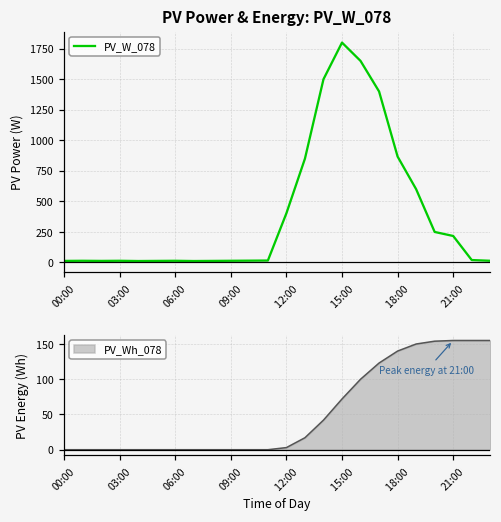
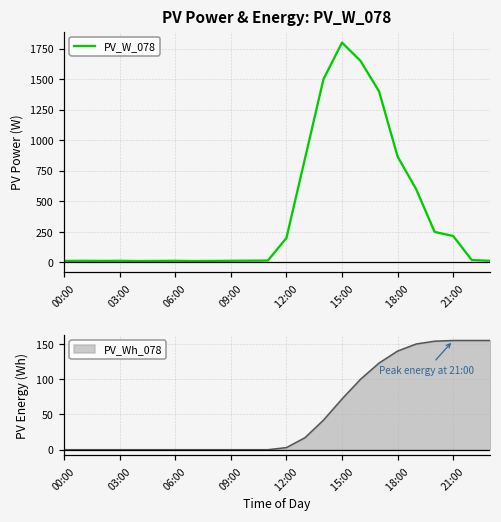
PV Power & Energy: PV_W_078, 12:00: 400 -> 200
